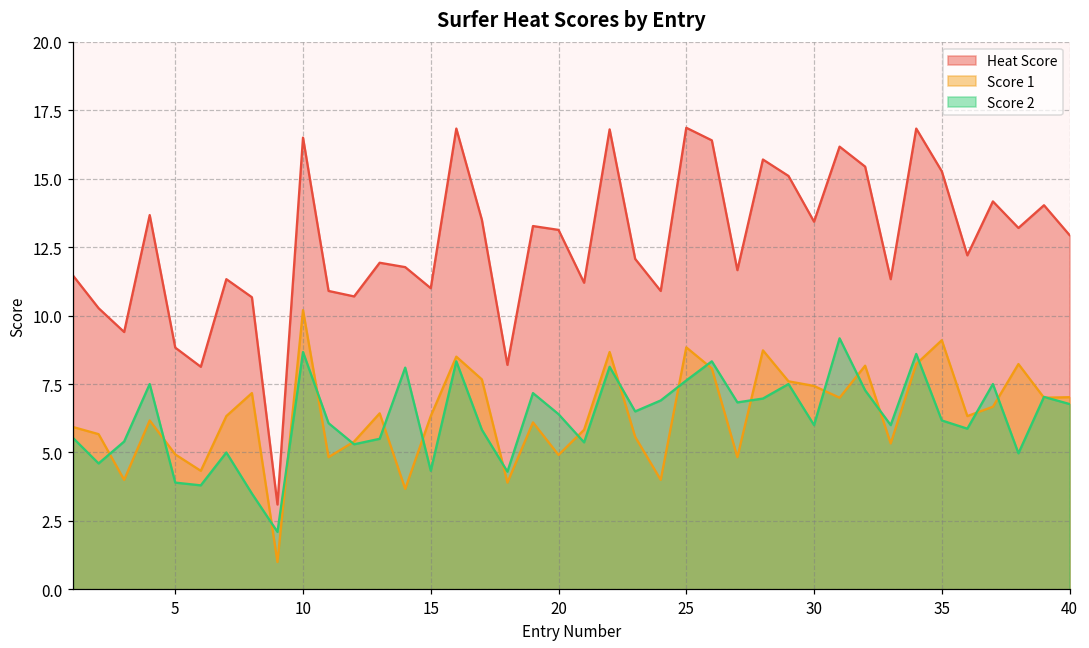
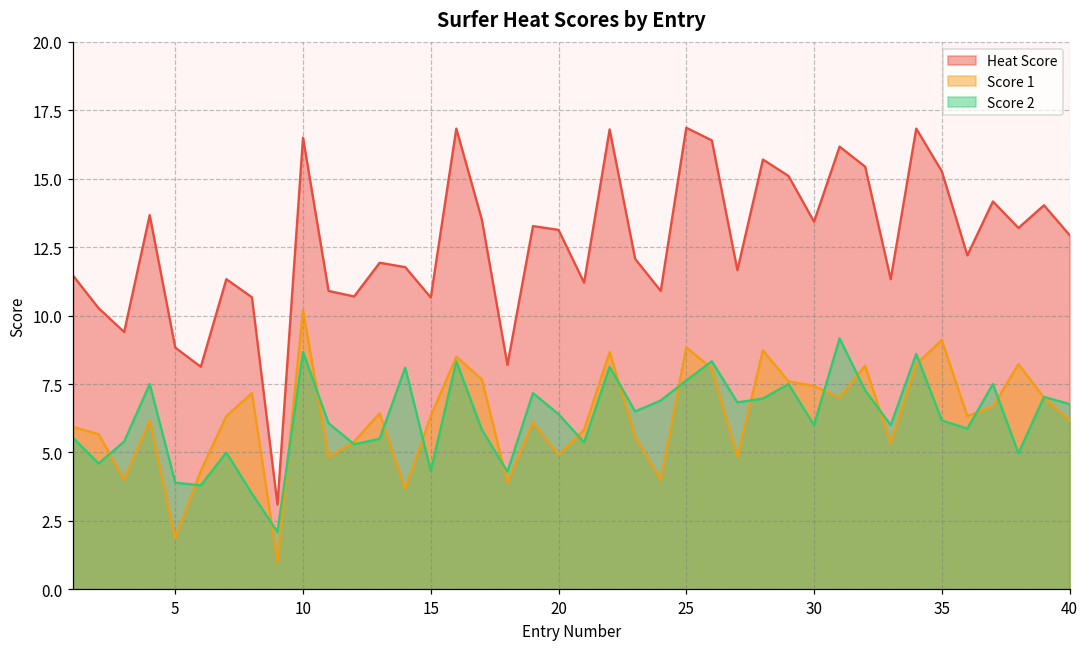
Score 1, 5: 4.9 -> 1.9
Heat Score, 15: 11.0 -> 10.7
Score 1, 40: 7.0 -> 6.2
